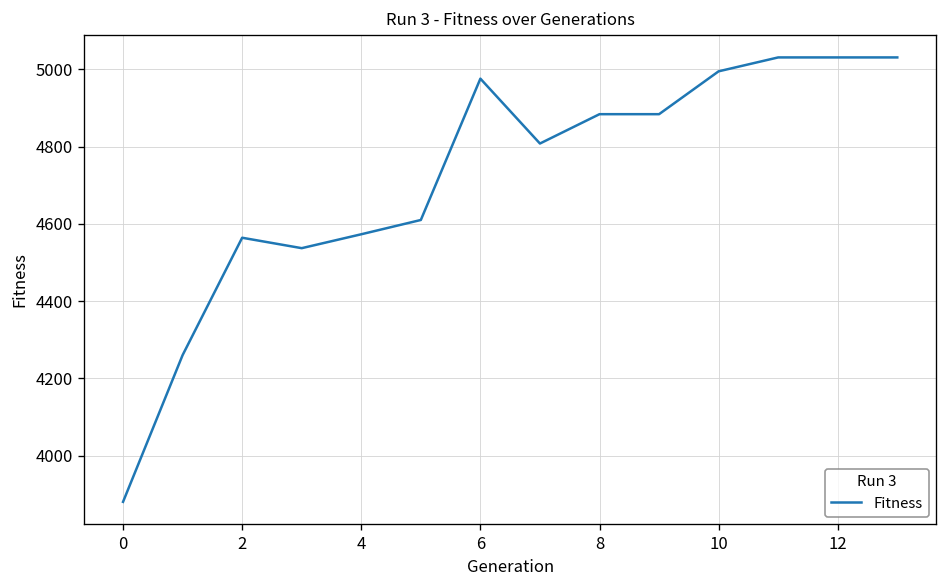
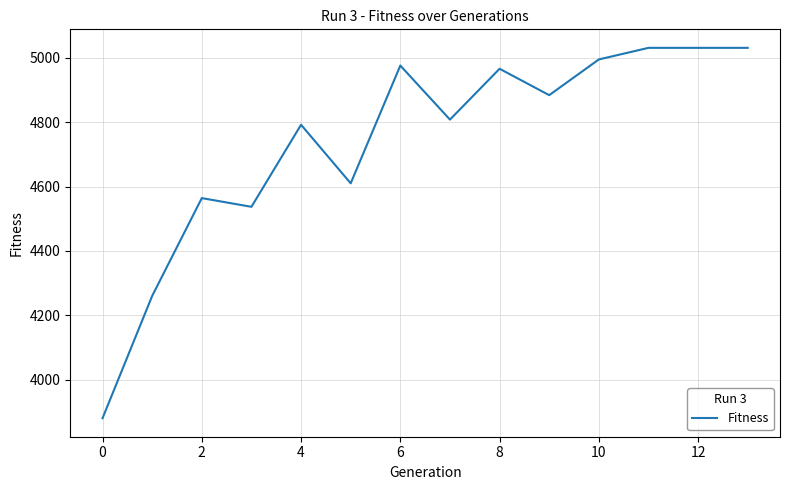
4: 4570 -> 4790
8: 4880 -> 4970
